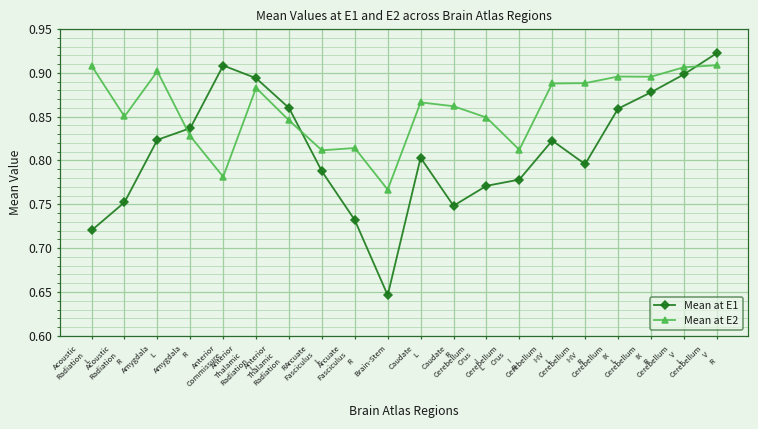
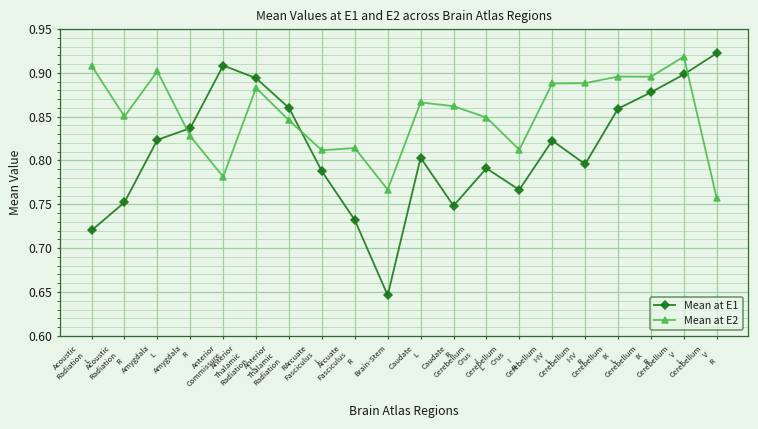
Mean at E1, Cerebellum Crus I L: 0.77 -> 0.79
Mean at E1, Cerebellum Crus I R: 0.78 -> 0.77
Mean at E2, Cerebellum V L: 0.91 -> 0.92
Mean at E2, Cerebellum V R: 0.91 -> 0.76
